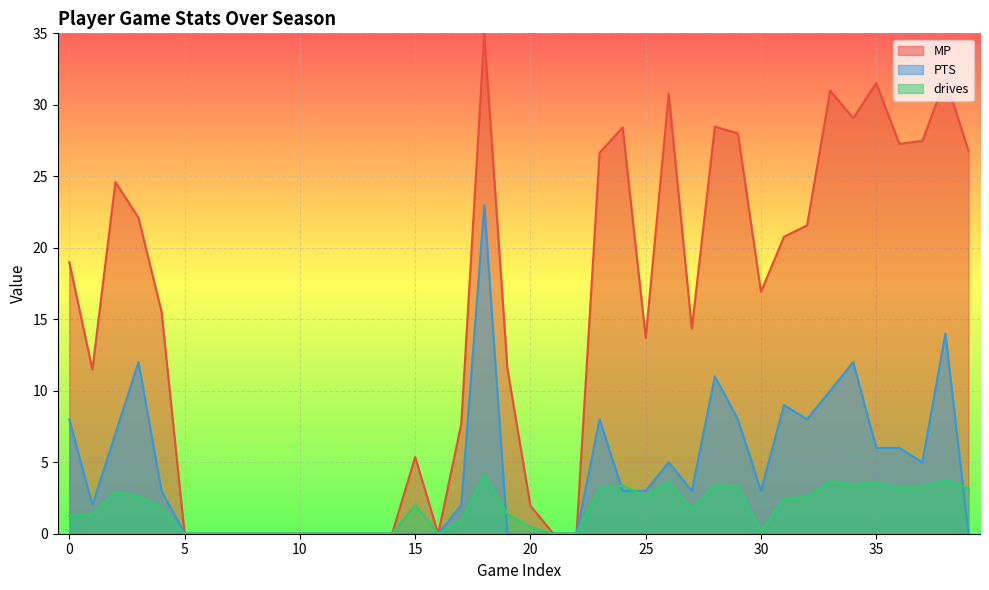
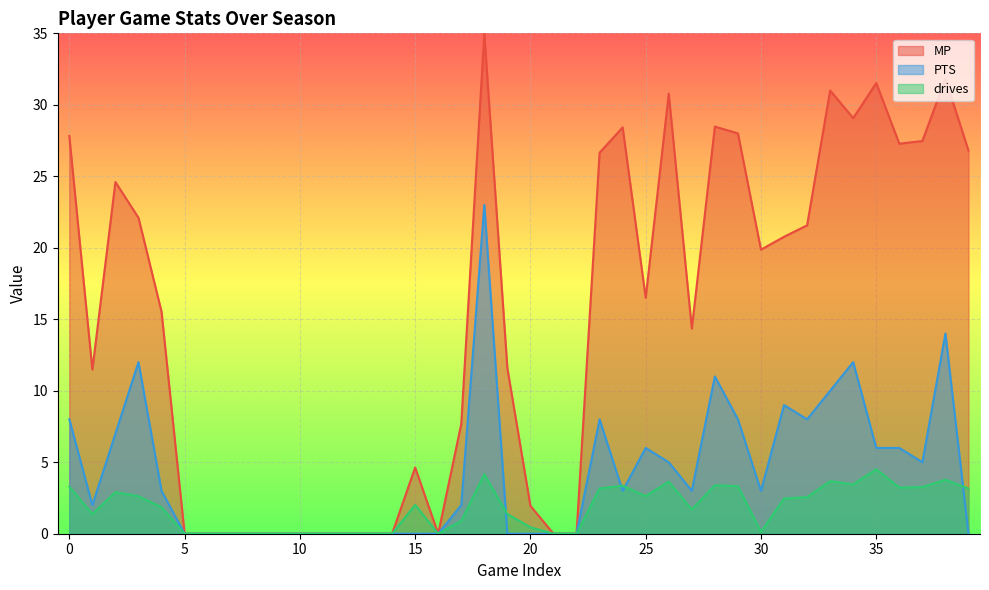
MP, 0: 19.0 -> 27.8
drives, 0: 1.3 -> 3.3
MP, 15: 5.4 -> 4.6
MP, 25: 13.7 -> 16.5
PTS, 25: 3 -> 6
MP, 30: 16.9 -> 19.9
drives, 35: 3.6 -> 4.5
